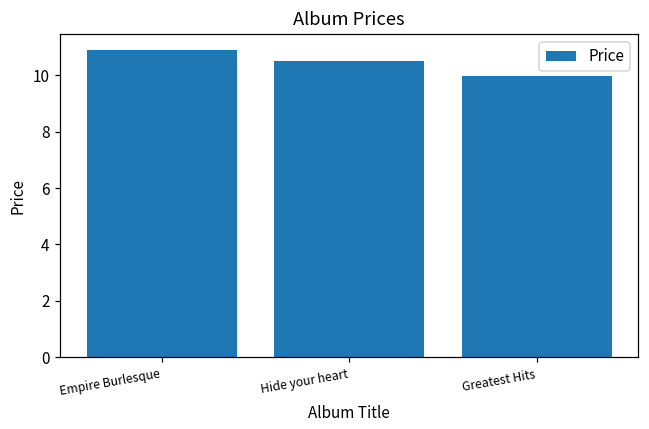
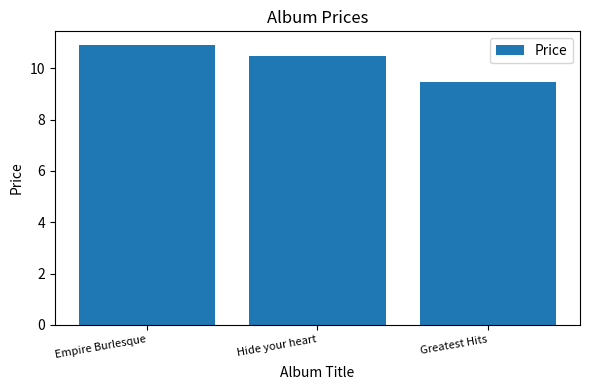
Greatest Hits: 10.0 -> 9.5
